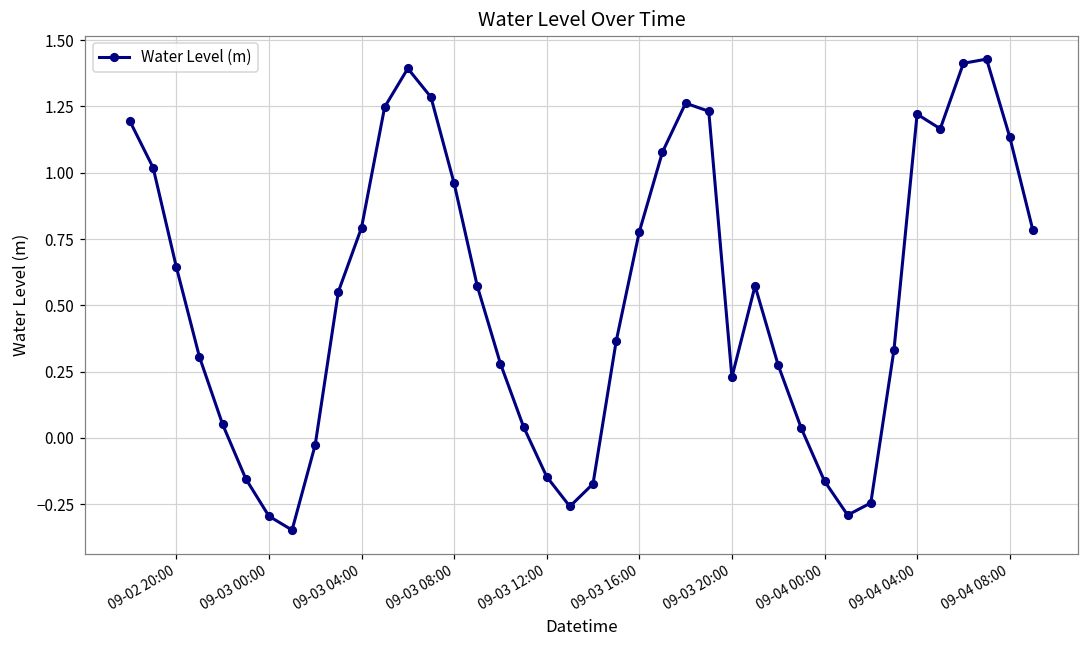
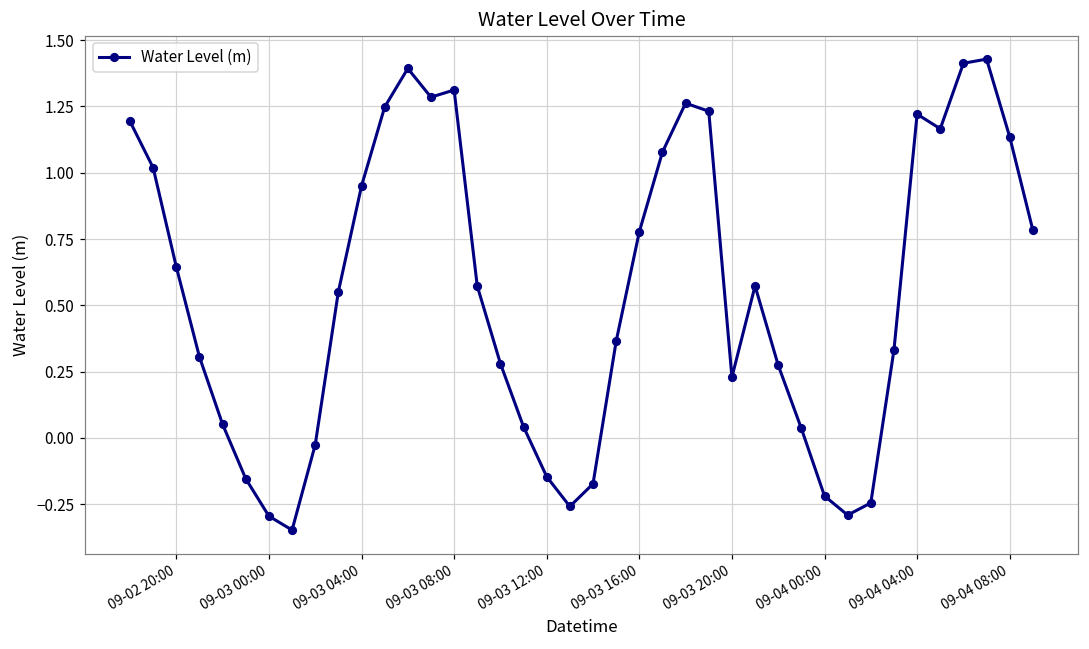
09-03 04:00: 0.79 -> 0.95
09-03 08:00: 0.96 -> 1.31
09-04 00:00: -0.16 -> -0.22
